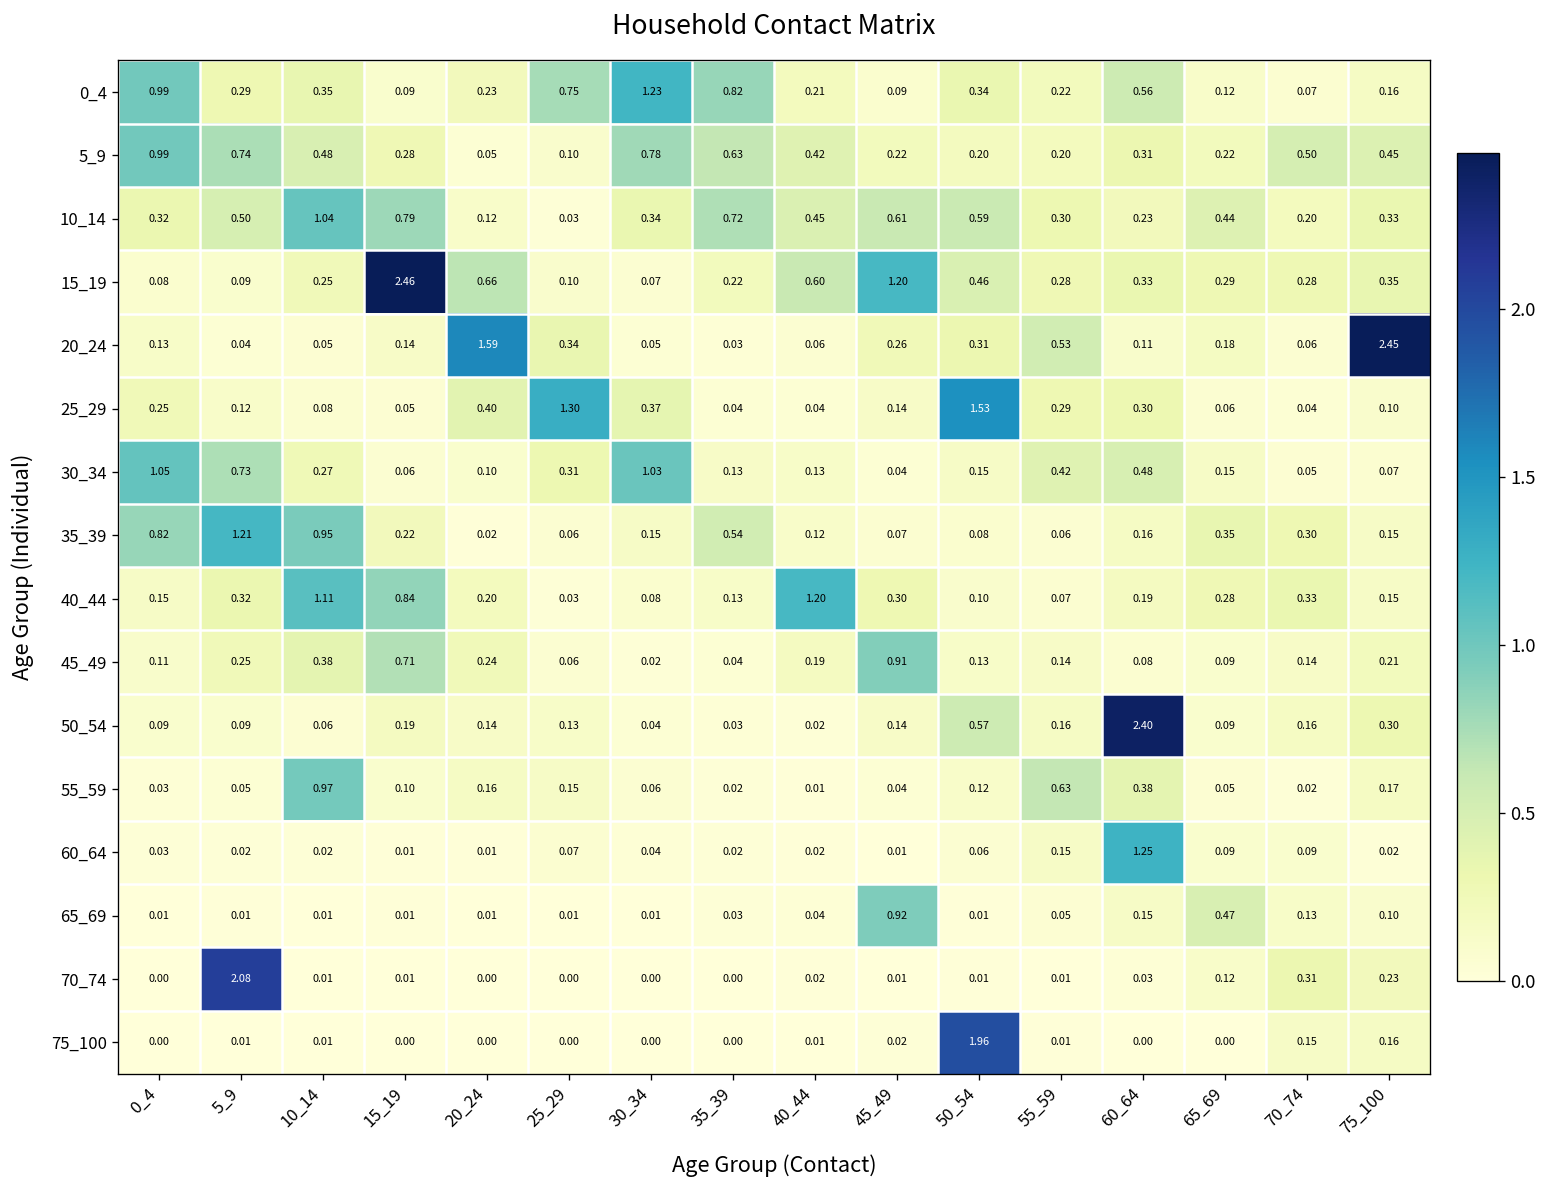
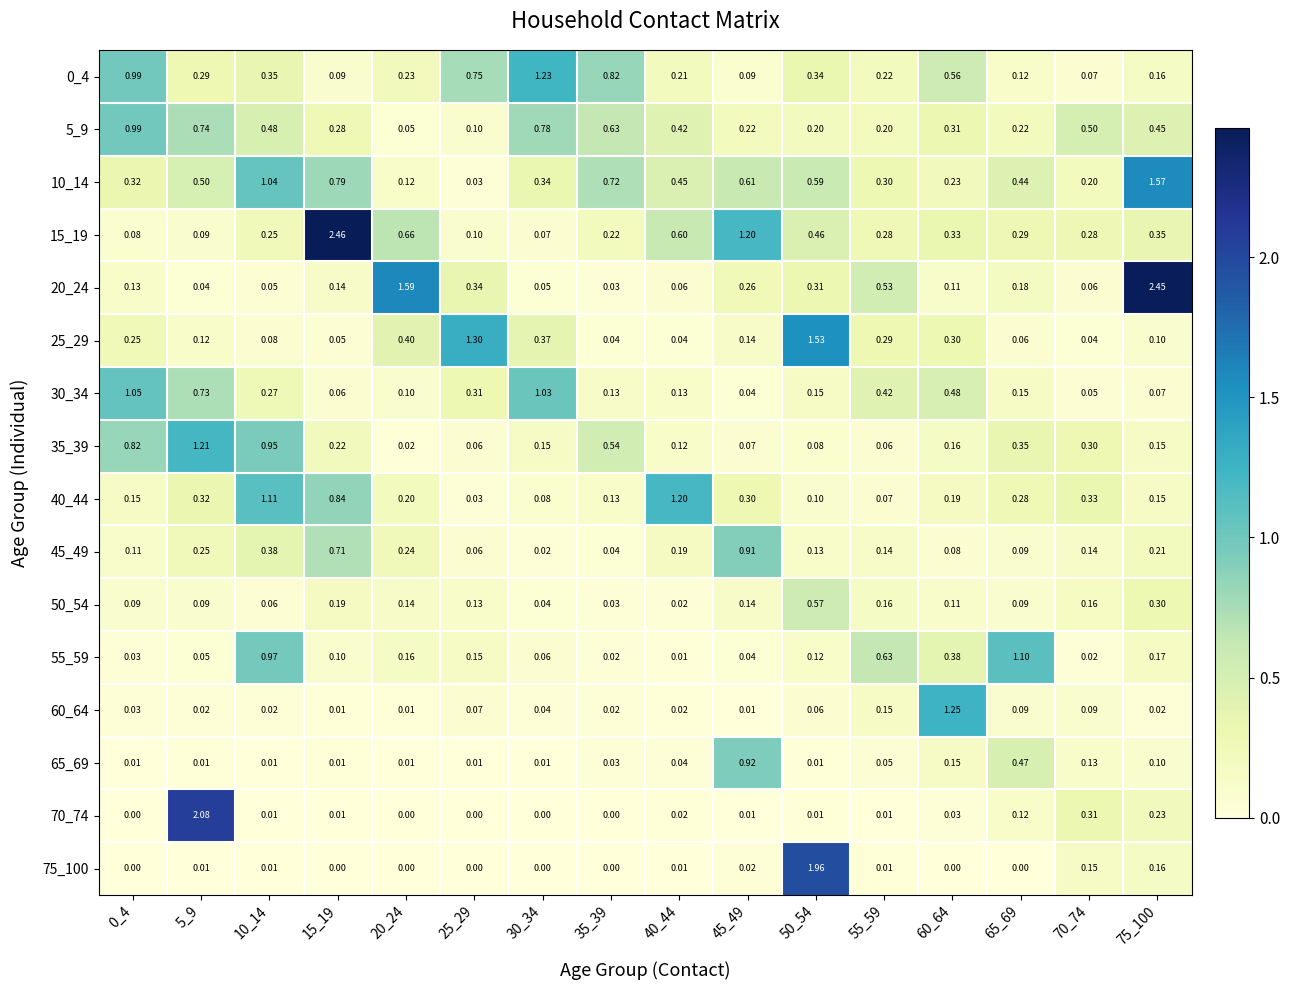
10_14, 75_100: 0.33 -> 1.57
50_54, 60_64: 2.40 -> 0.11
55_59, 65_69: 0.05 -> 1.10
